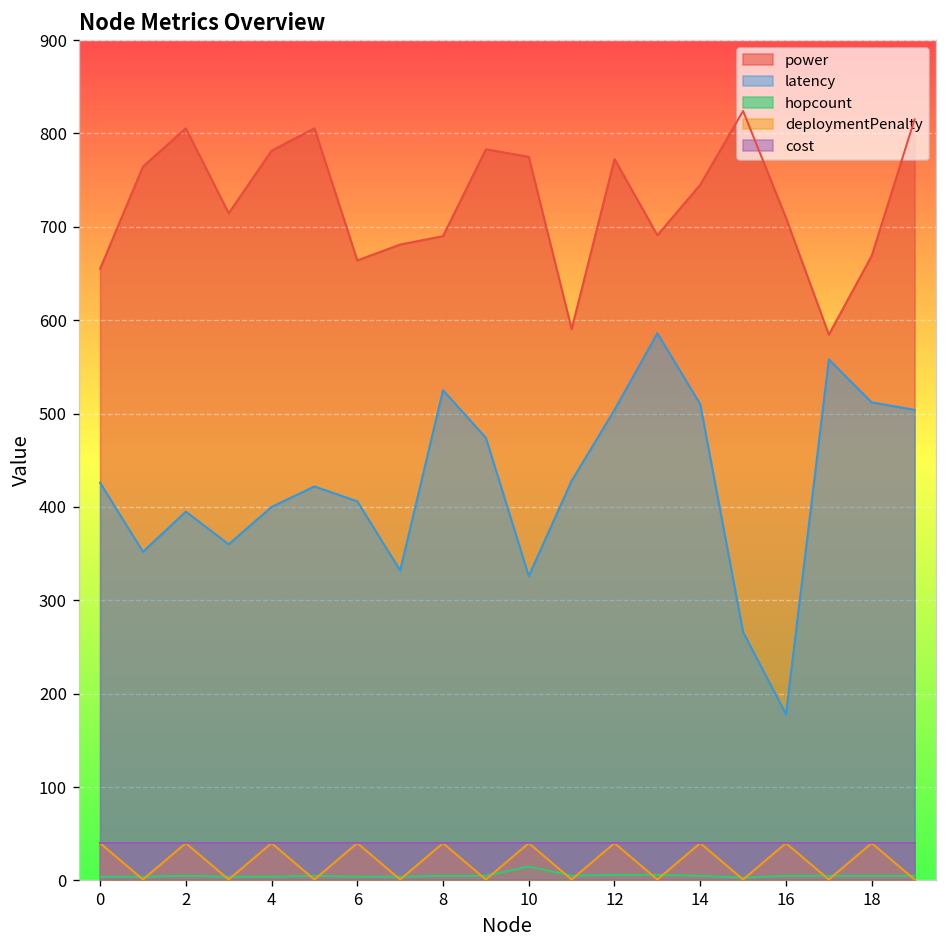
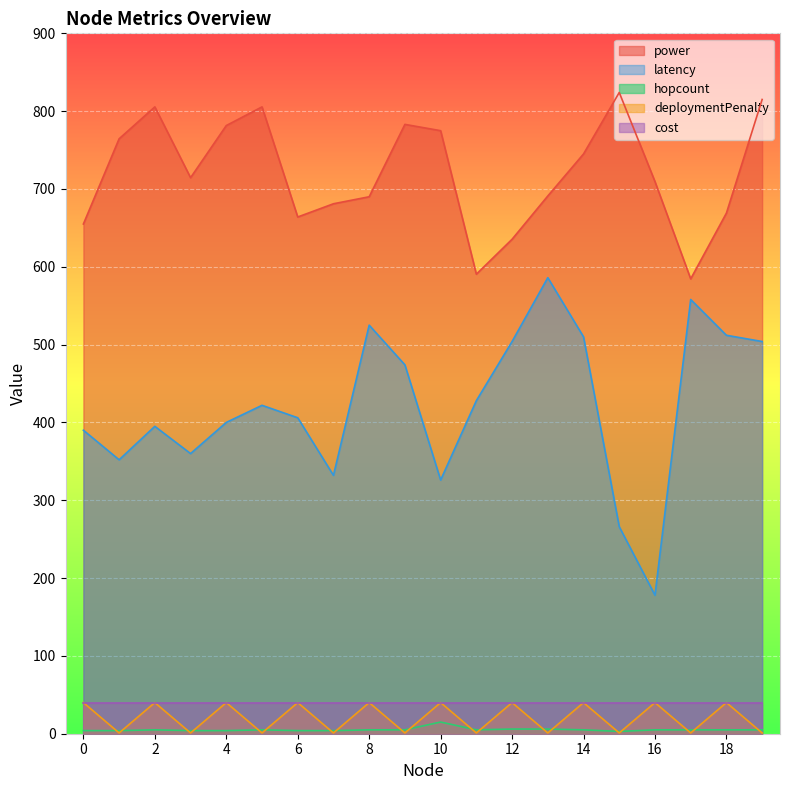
latency, 0: 430 -> 390
power, 12: 770 -> 640
